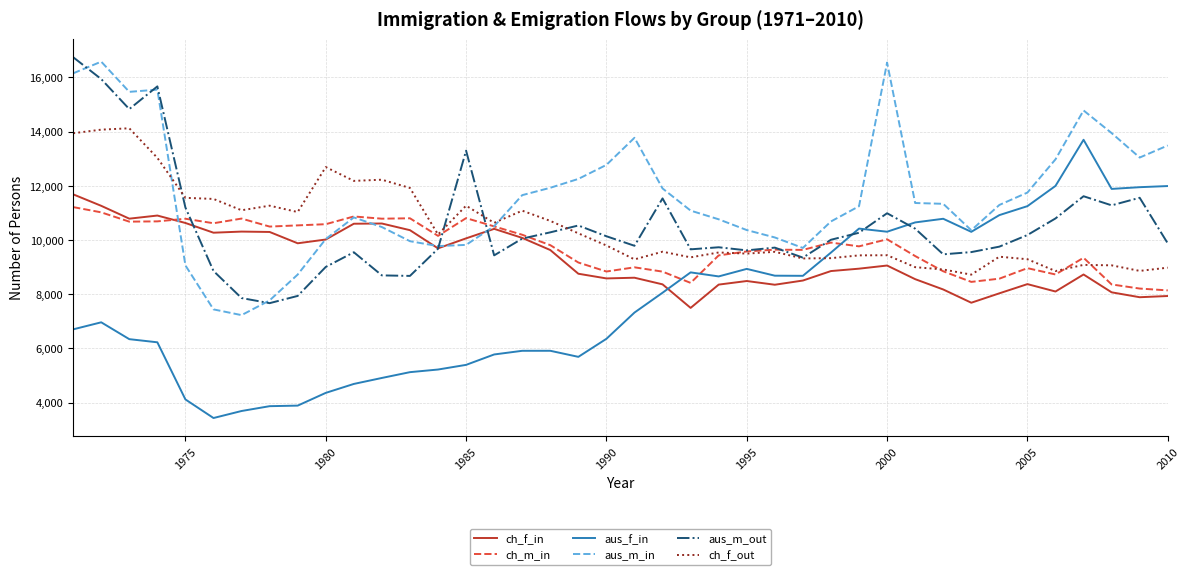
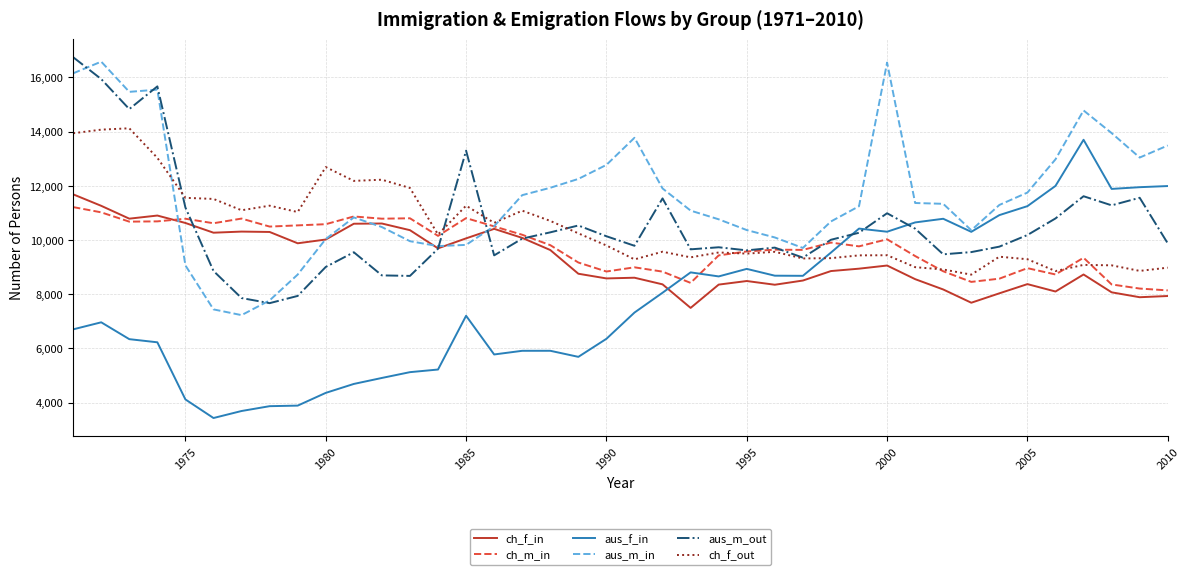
aus_f_in, 1985: 5,400 -> 7,200
